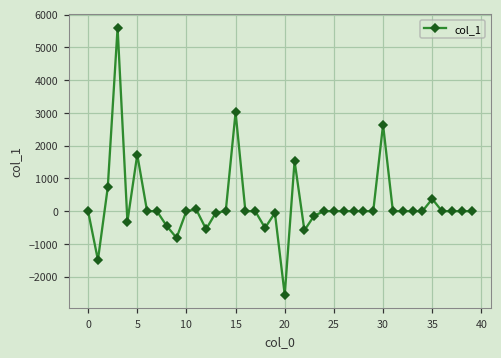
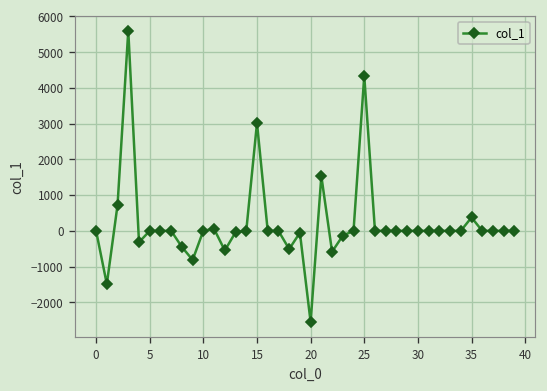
5: 1700 -> 0
25: 0 -> 4300
30: 2600 -> 0
